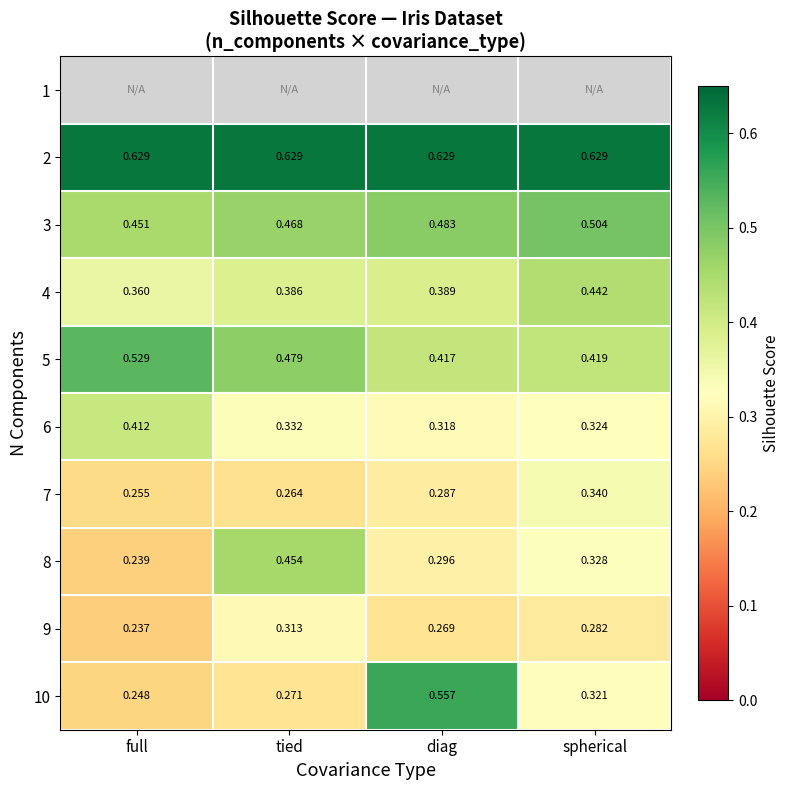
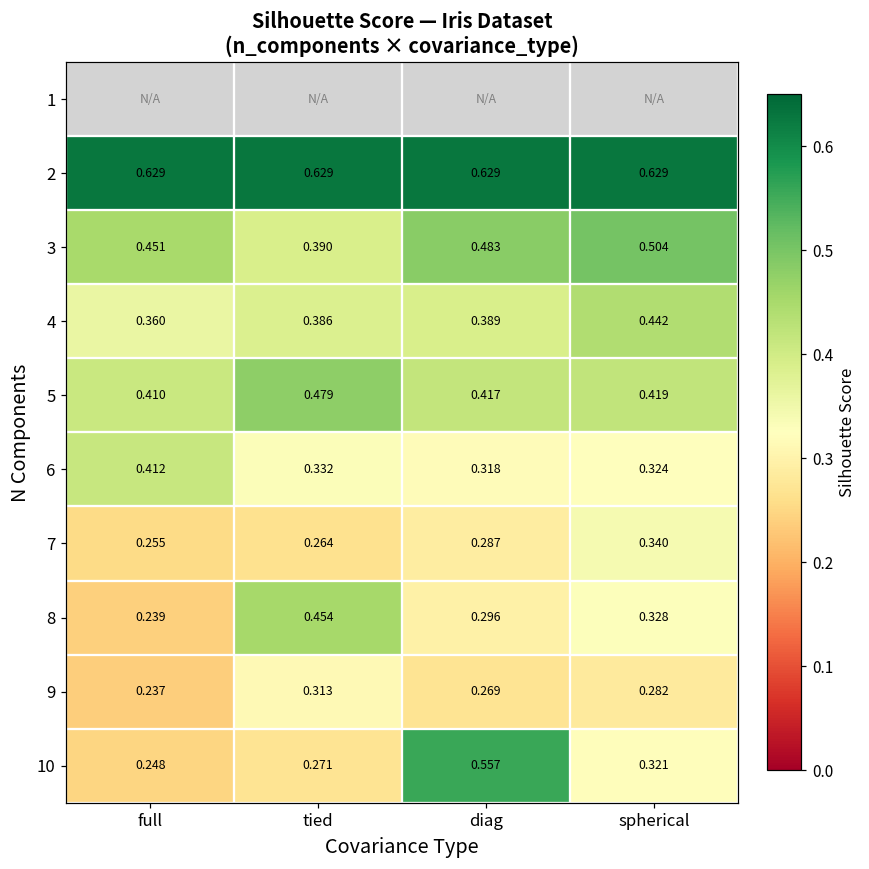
3, tied: 0.468 -> 0.390
5, full: 0.529 -> 0.410
